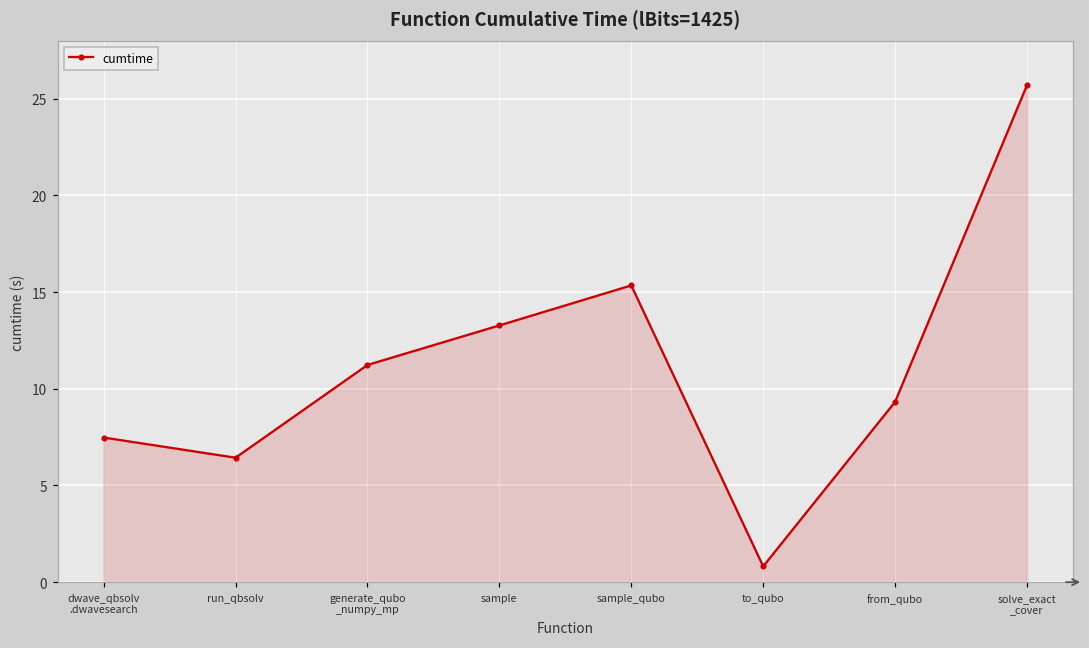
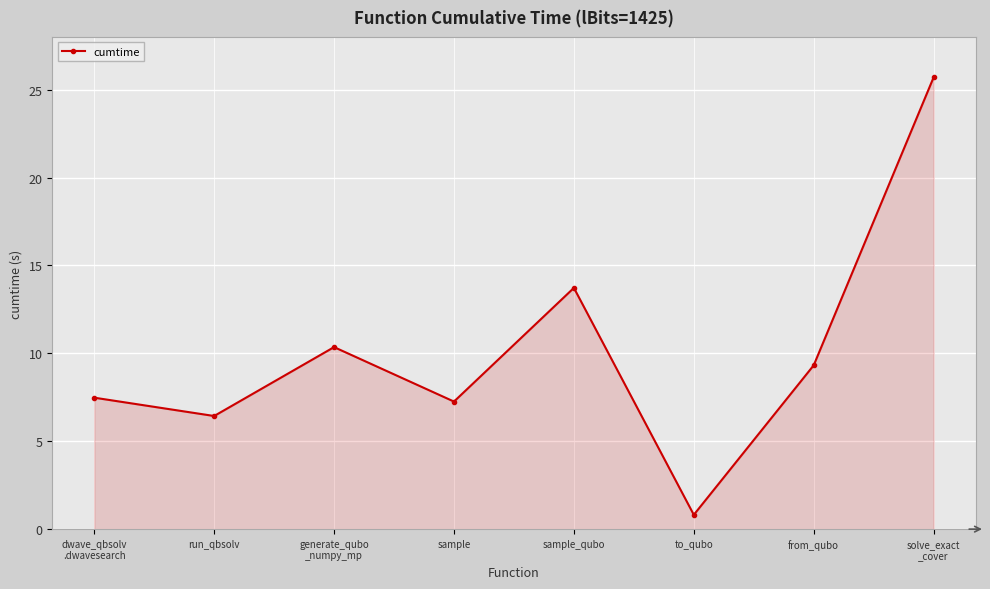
generate_qubo _numpy_mp: 11.2 -> 10.4
sample: 13.3 -> 7.3
sample_qubo: 15.3 -> 13.7
